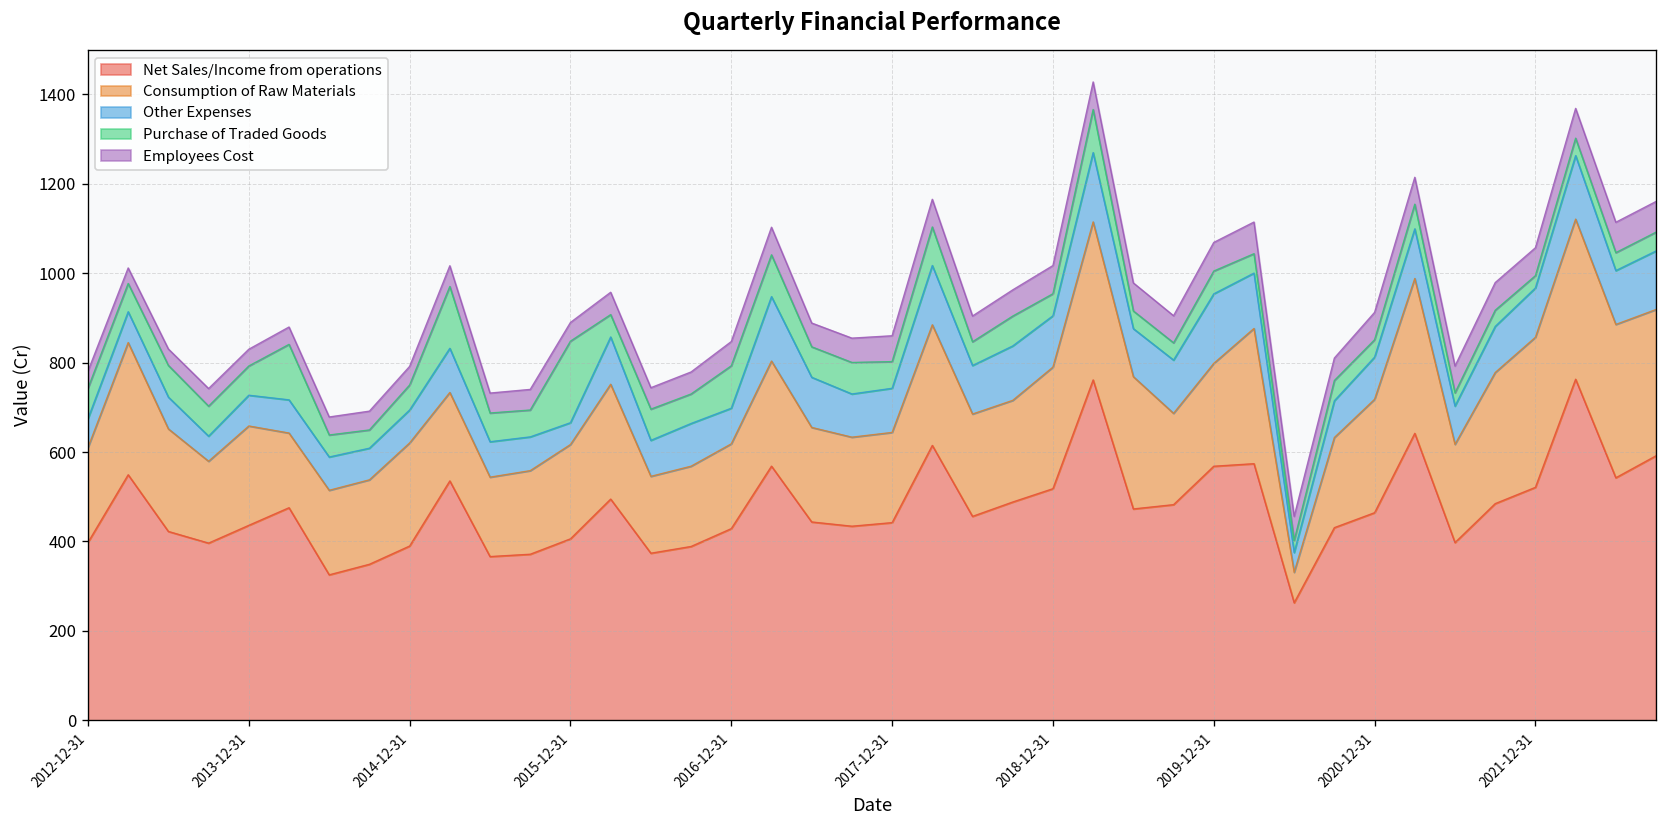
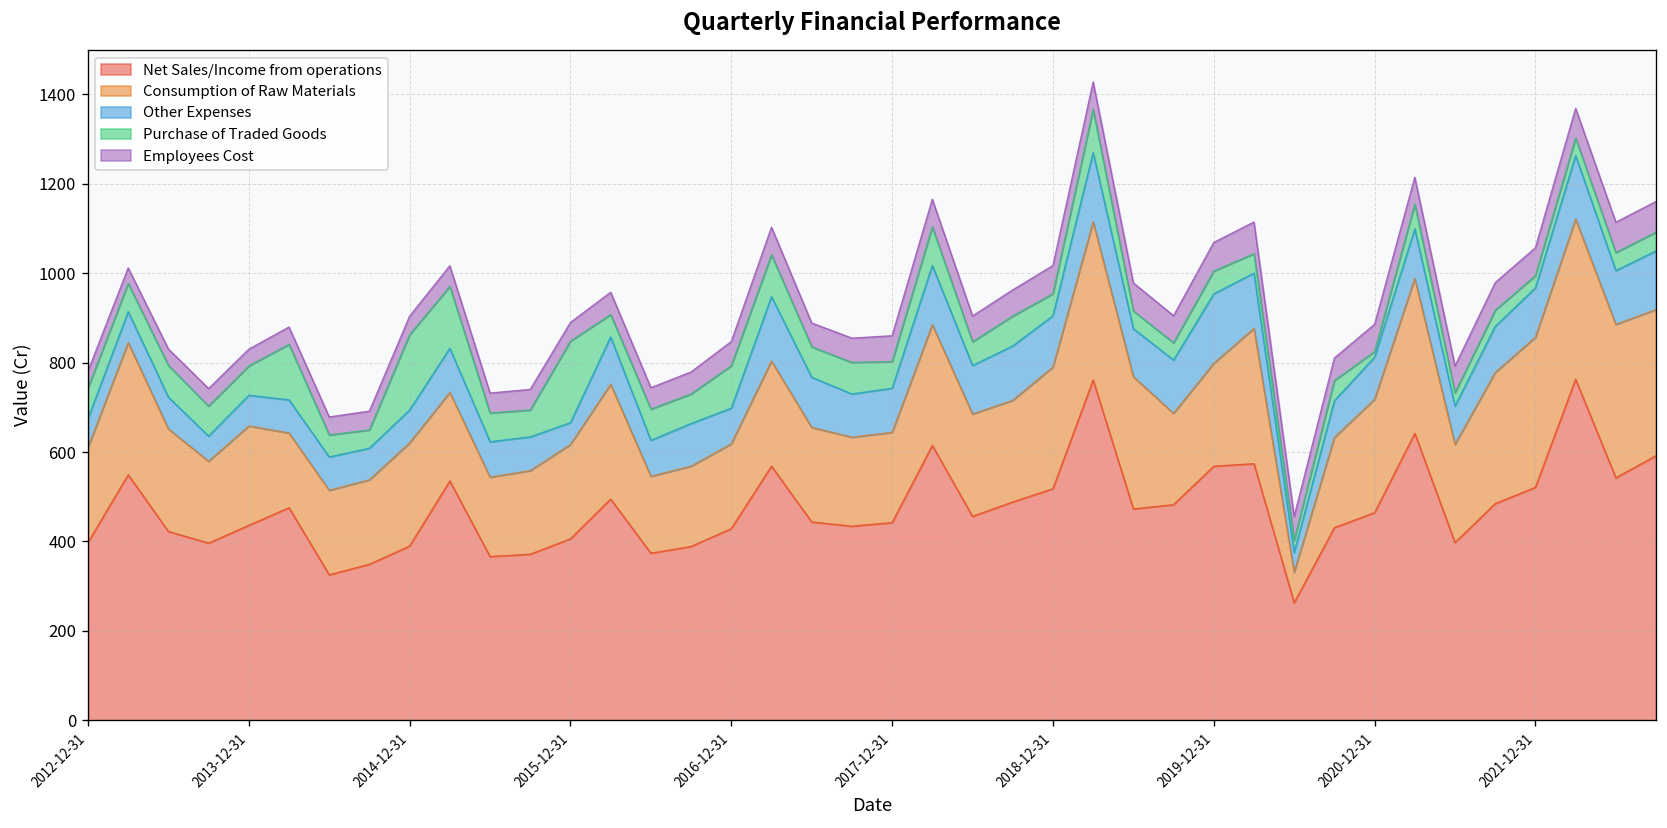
Purchase of Traded Goods, 2014-12-31: 60 -> 170
Purchase of Traded Goods, 2020-12-31: 40 -> 10
